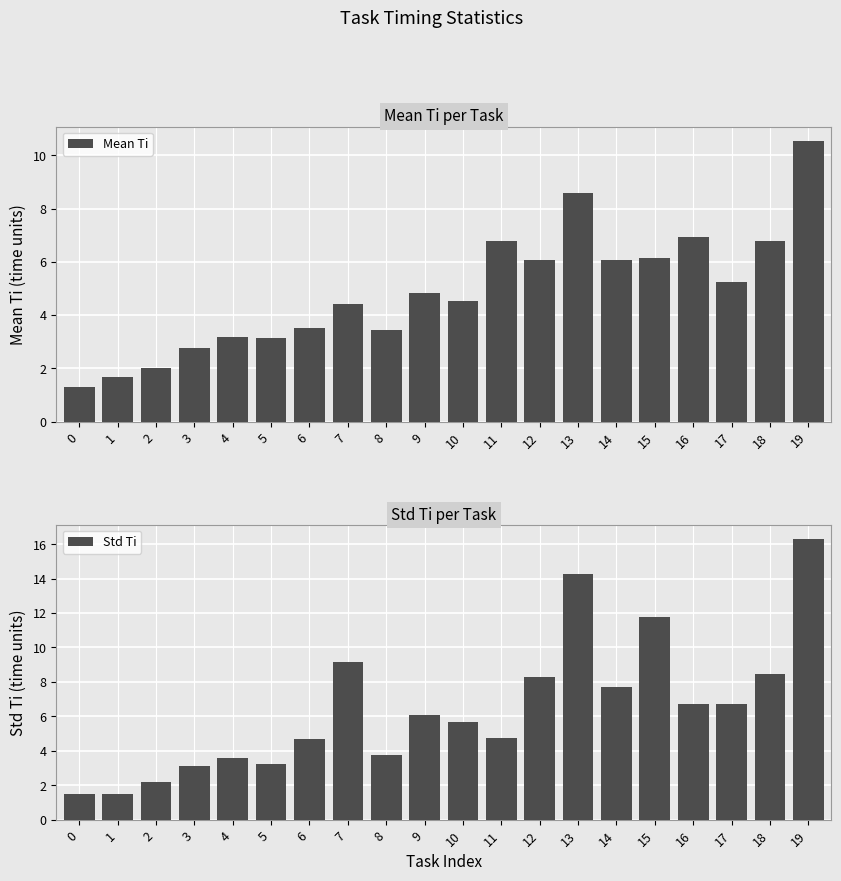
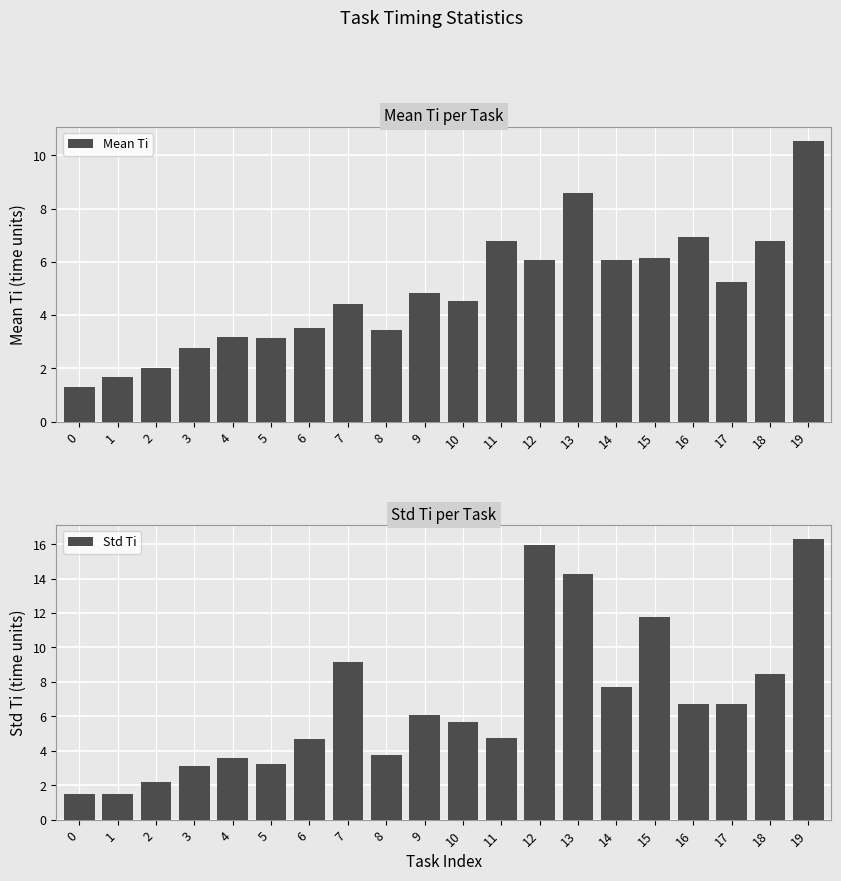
Std Ti per Task, 12: 8.3 -> 16.0
